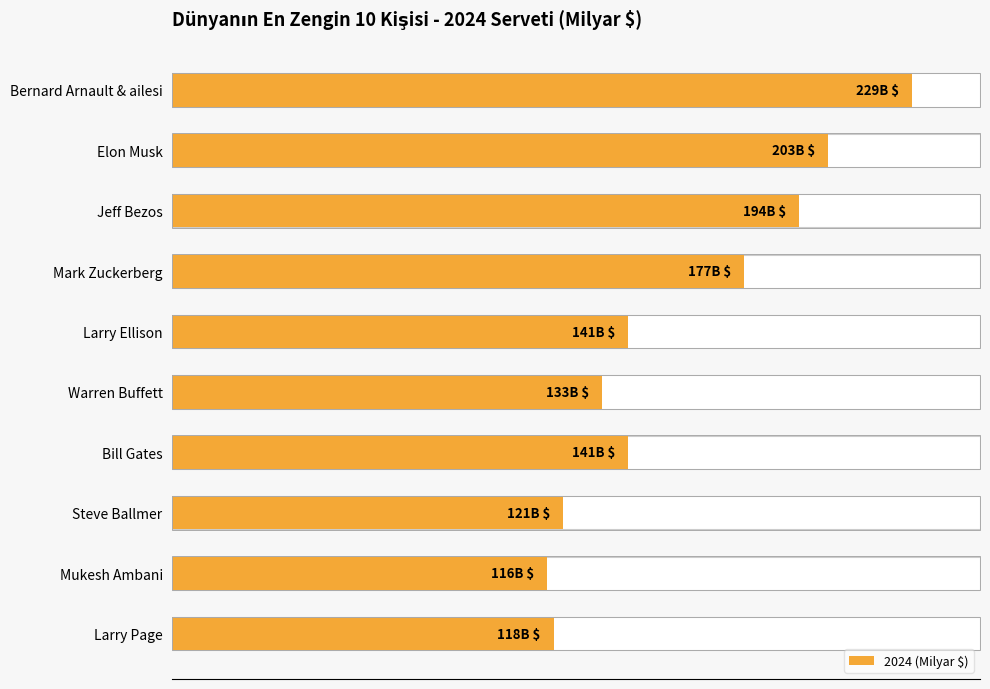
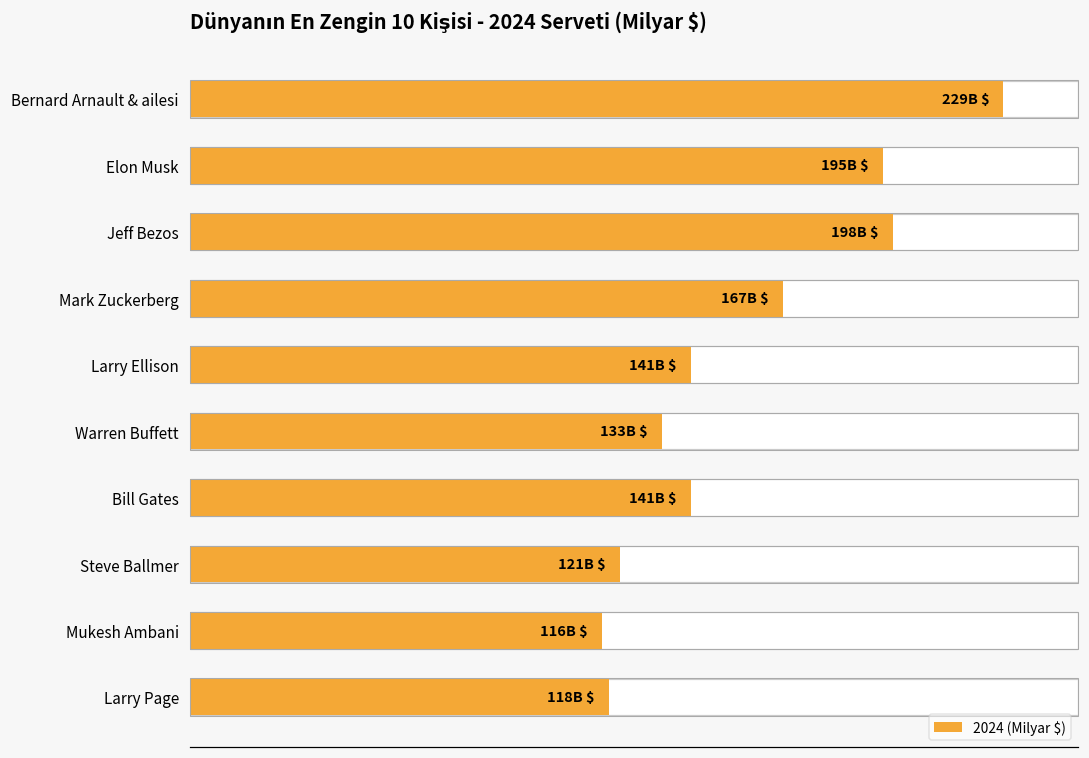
2024 (Milyar $), Elon Musk: 203B -> 195B
2024 (Milyar $), Jeff Bezos: 194B -> 198B
2024 (Milyar $), Mark Zuckerberg: 177B -> 167B
